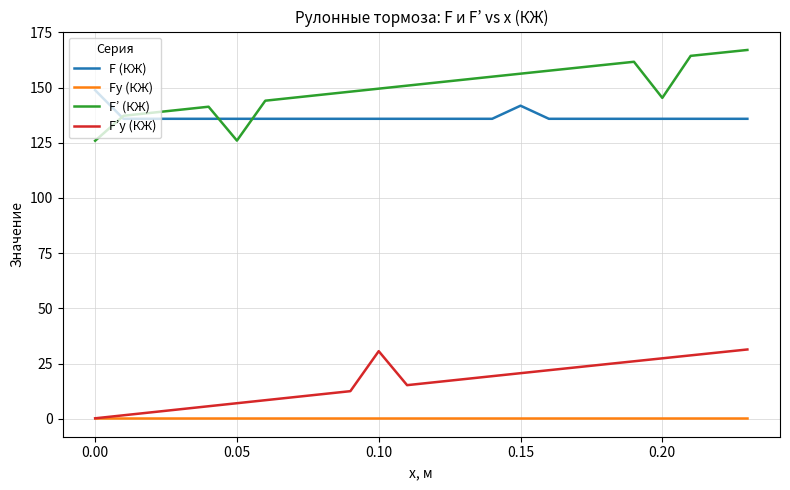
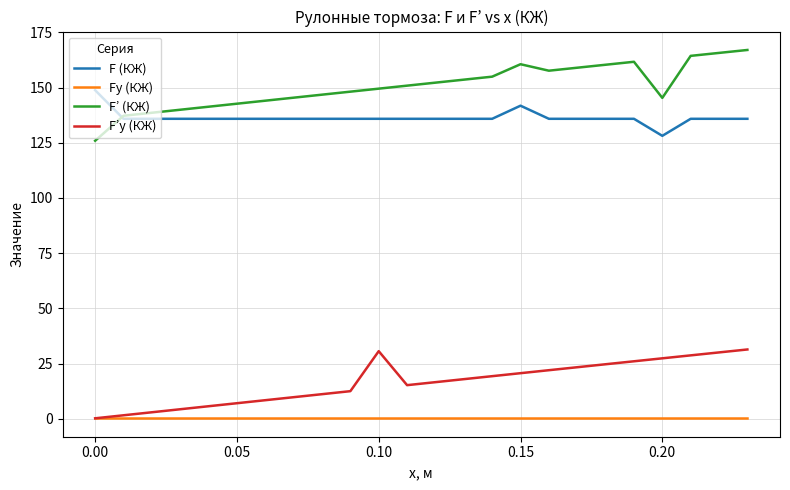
F’ (КЖ), 0.05: 126 -> 143
F’ (КЖ), 0.15: 156 -> 161
F (КЖ), 0.20: 136 -> 128
